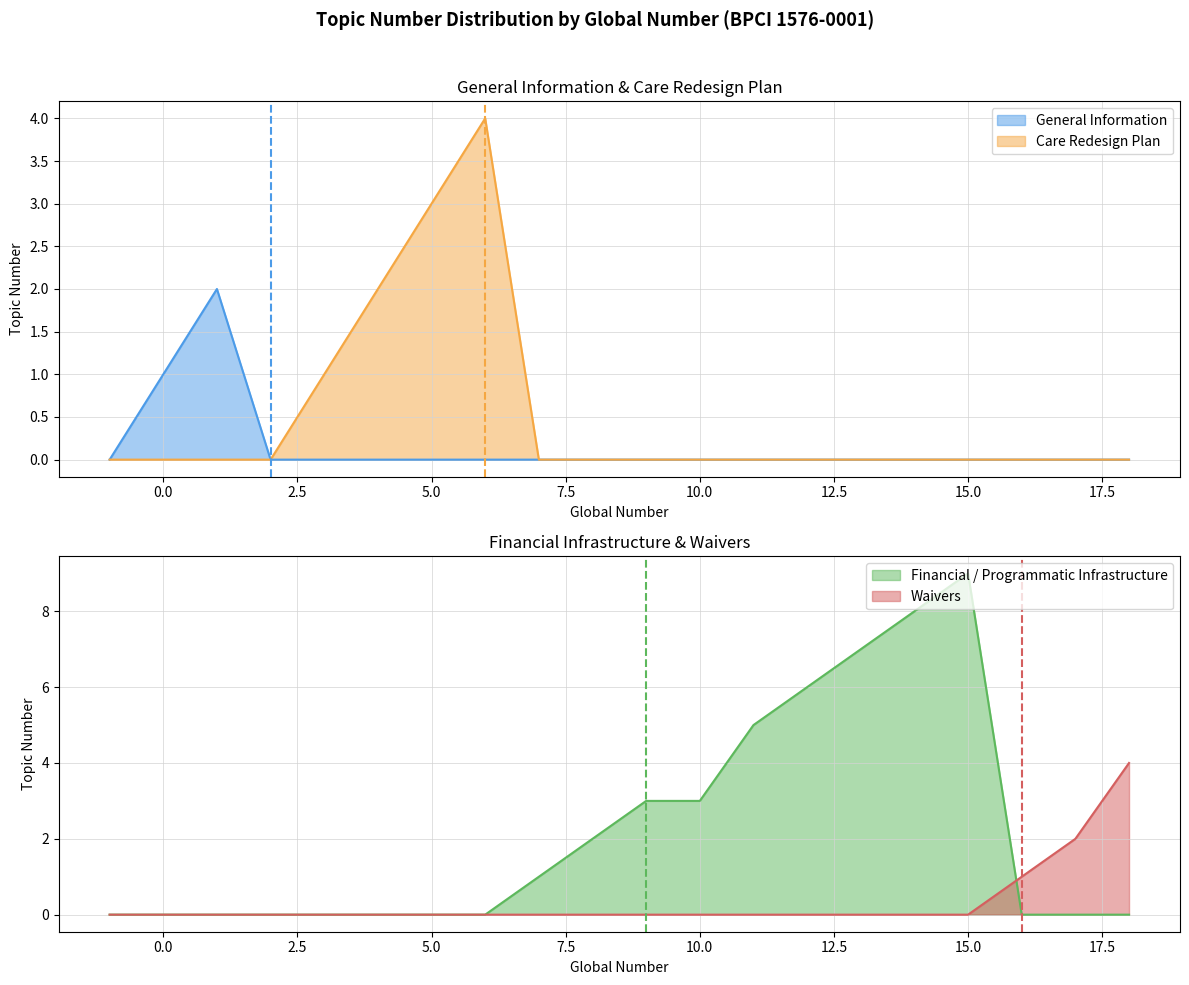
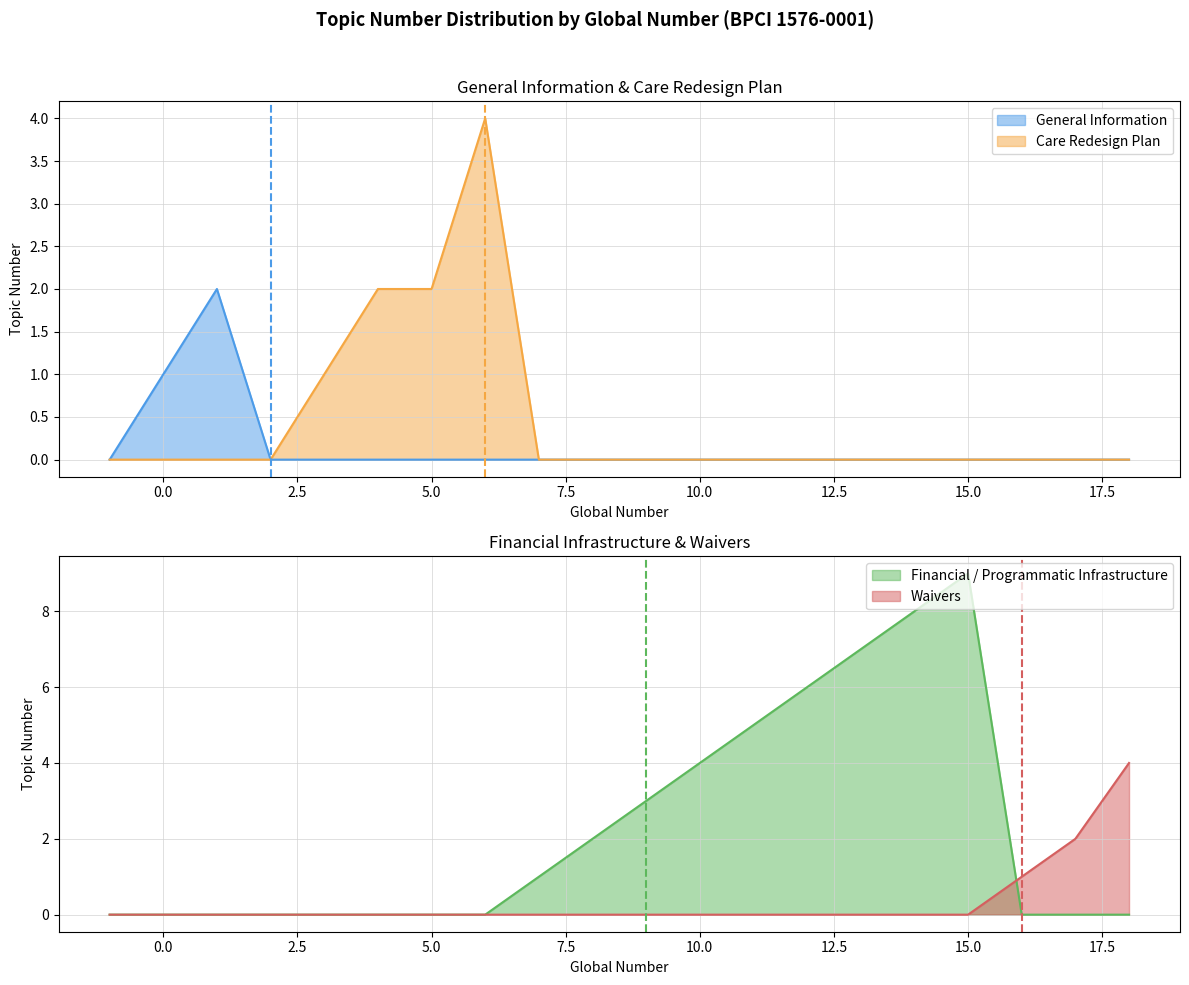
General Information & Care Redesign Plan, Care Redesign Plan, 5.0: 3 -> 2
Financial Infrastructure & Waivers, Financial / Programmatic Infrastructure, 10.0: 3 -> 4
